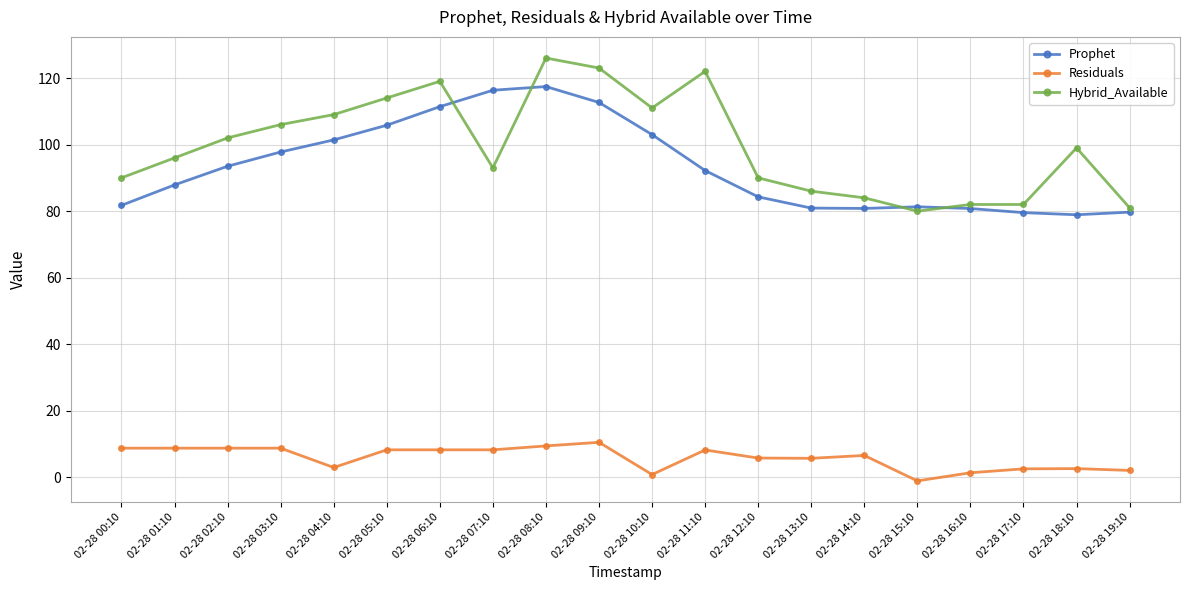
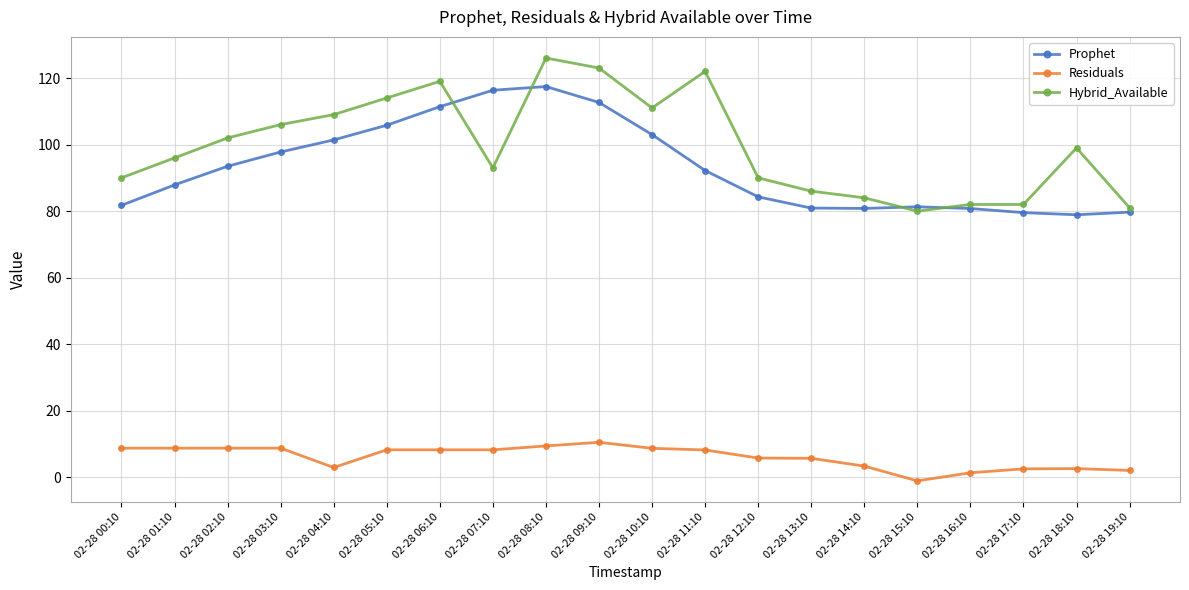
Residuals, 02-28 10:10: 1 -> 9
Residuals, 02-28 14:10: 7 -> 3
